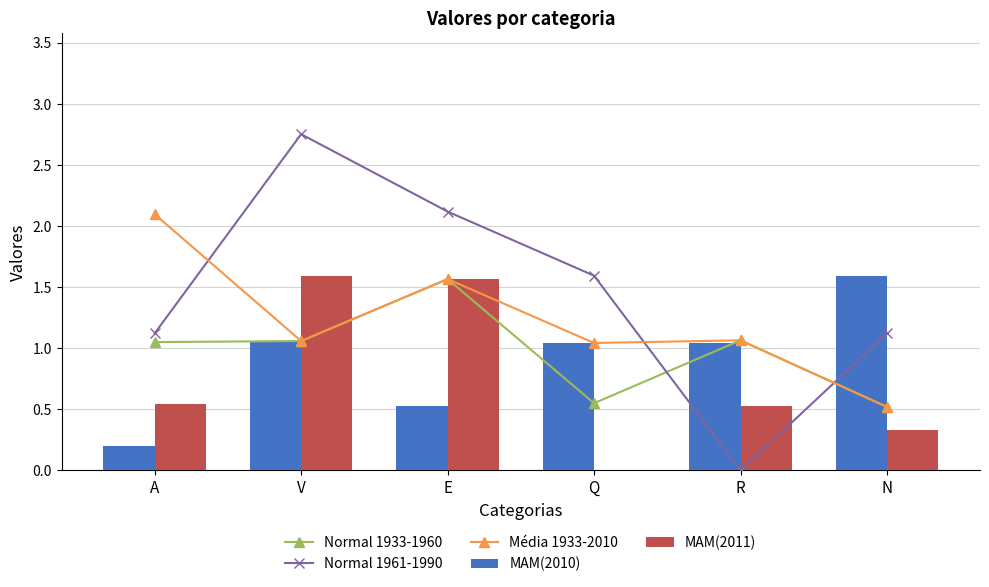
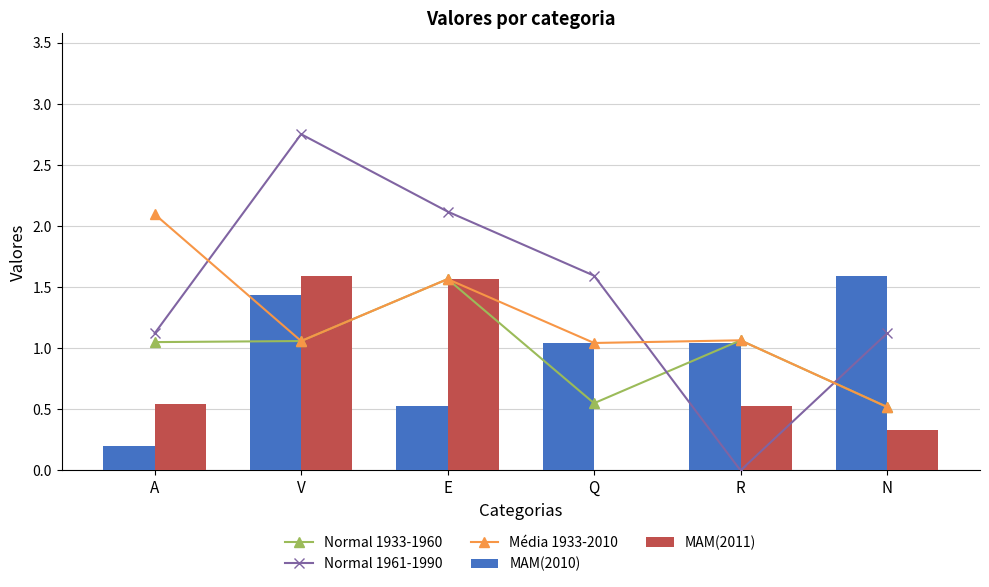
MAM(2010), V: 1.06 -> 1.44
